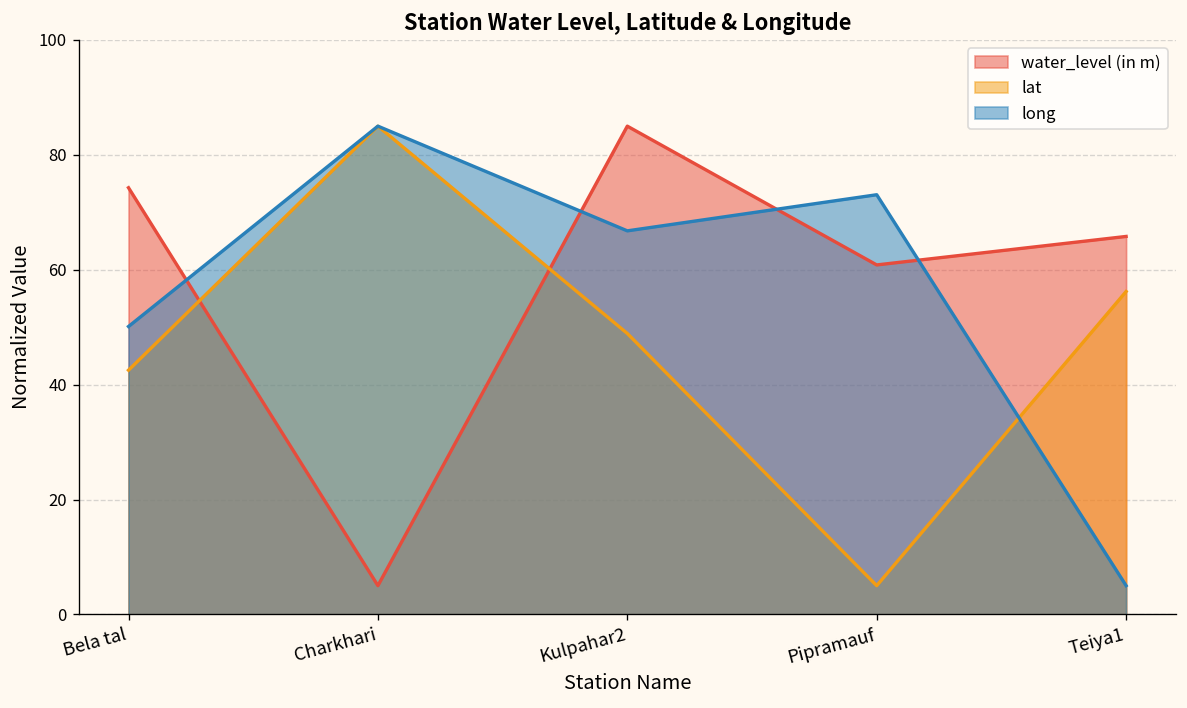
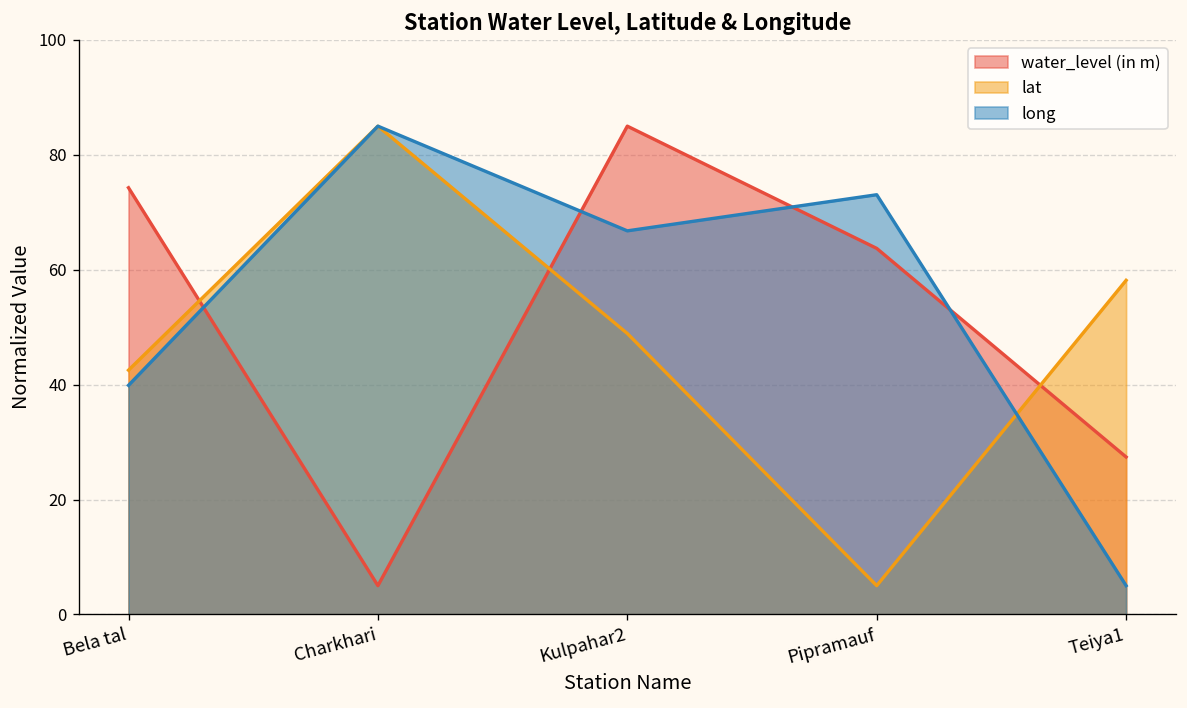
long, Bela tal: 50 -> 40
water_level (in m), Pipramauf: 61 -> 64
water_level (in m), Teiya1: 66 -> 27
lat, Teiya1: 56 -> 58
